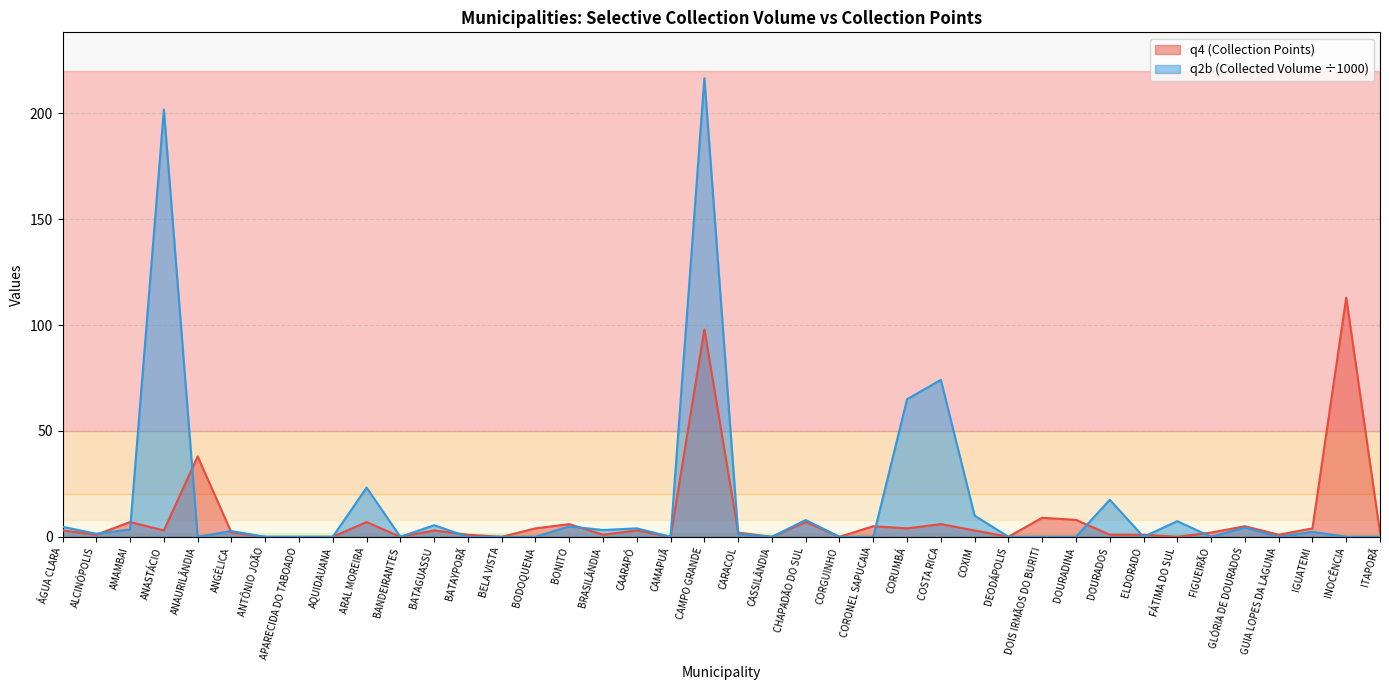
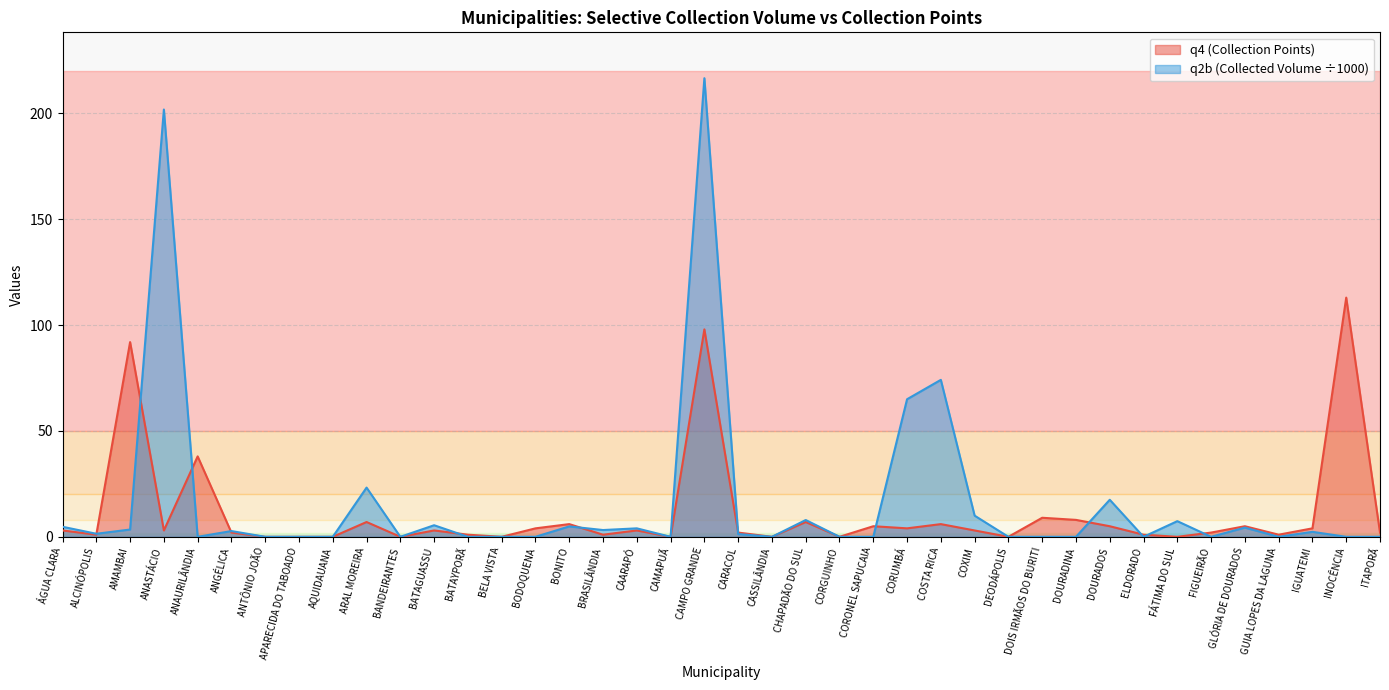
q4 (Collection Points), AMAMBAI: 7 -> 92
q4 (Collection Points), DOURADOS: 1 -> 5
